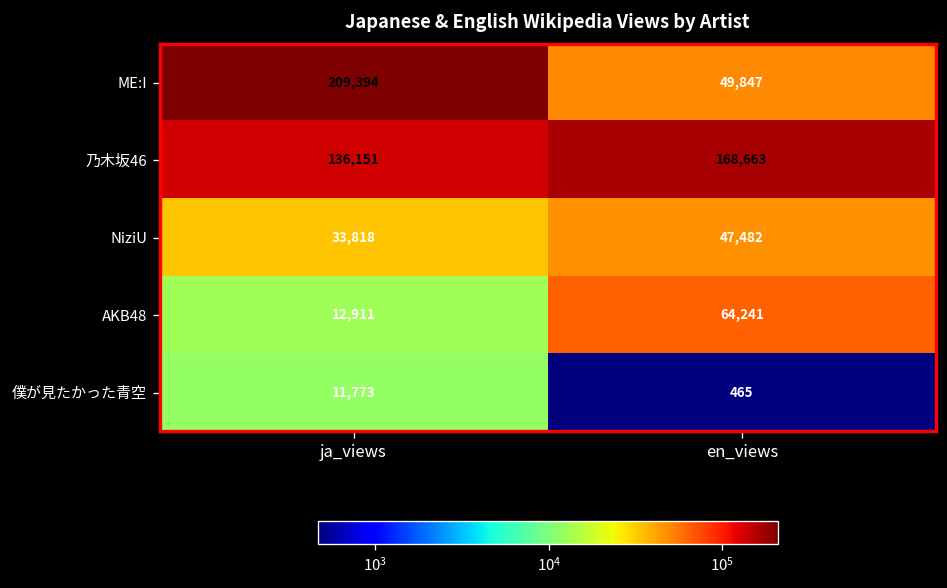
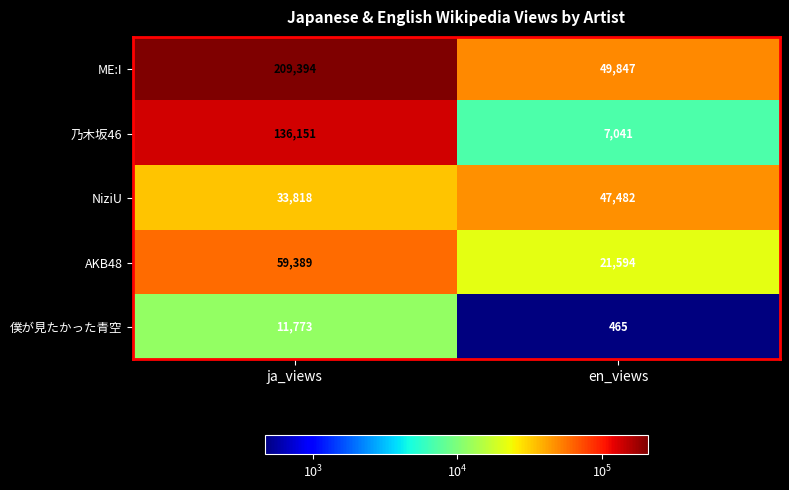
乃木坂46, en_views: 168,663 -> 7,041
AKB48, ja_views: 12,911 -> 59,389
AKB48, en_views: 64,241 -> 21,594
